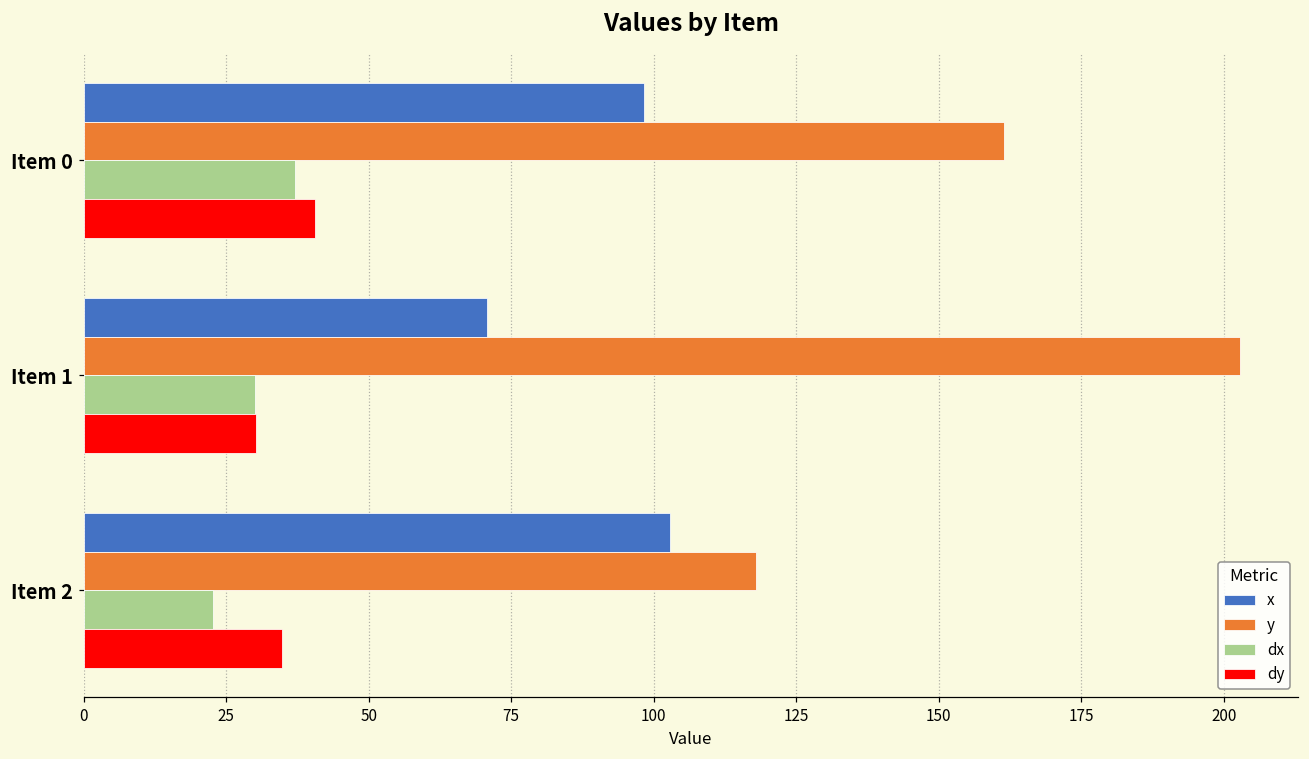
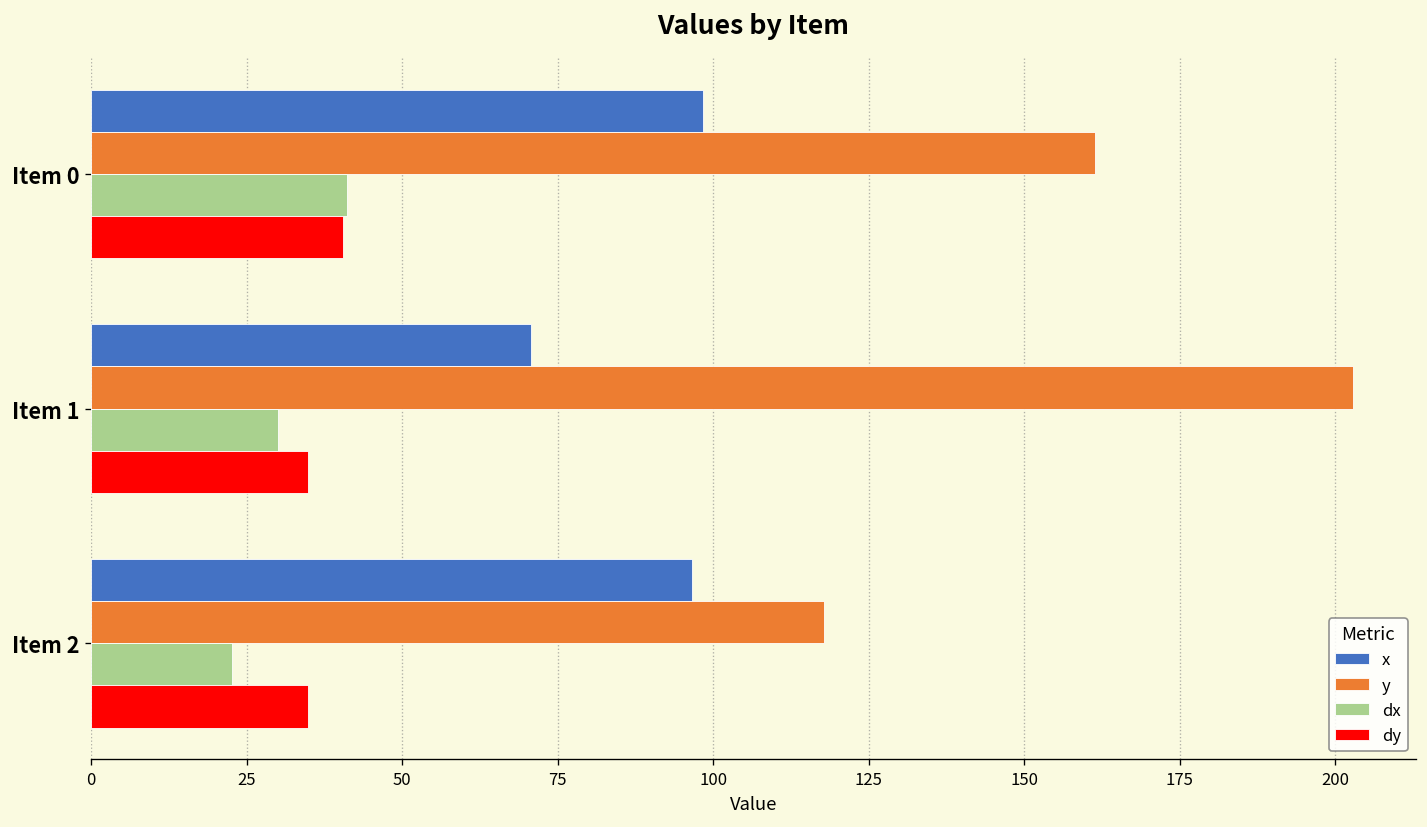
dx, Item 0: 37 -> 41
dy, Item 1: 30 -> 35
x, Item 2: 103 -> 97
